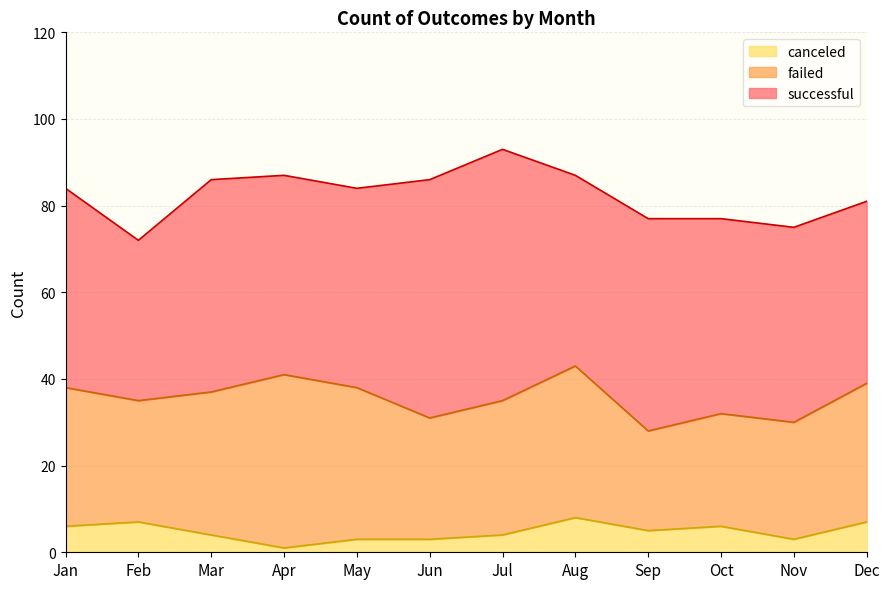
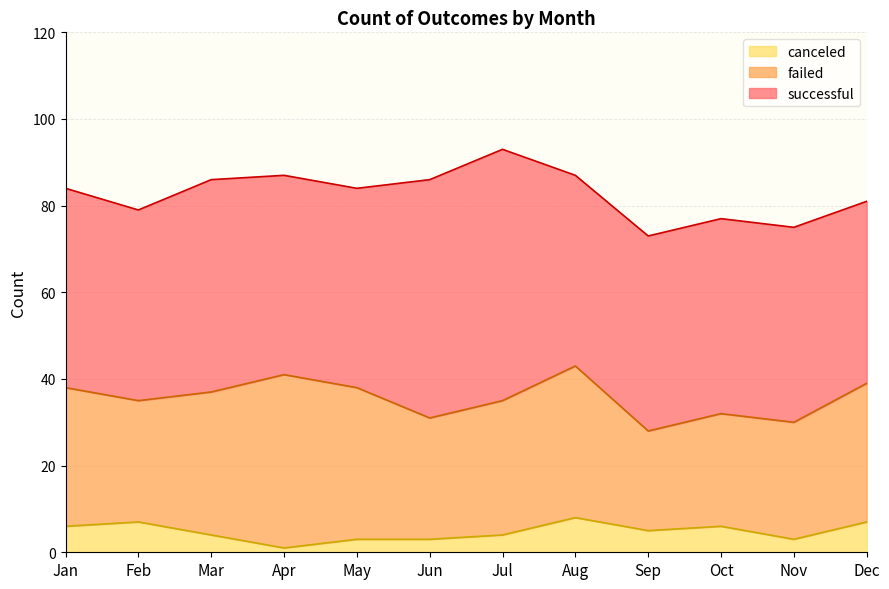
successful, Feb: 37 -> 44
successful, Sep: 49 -> 45
